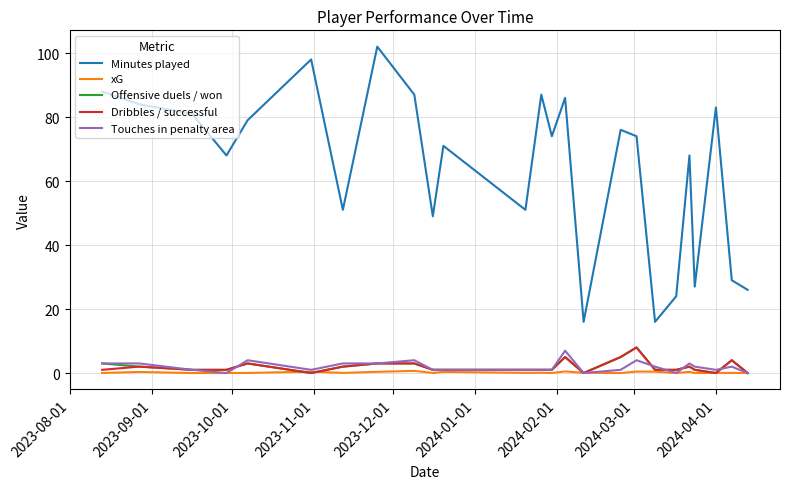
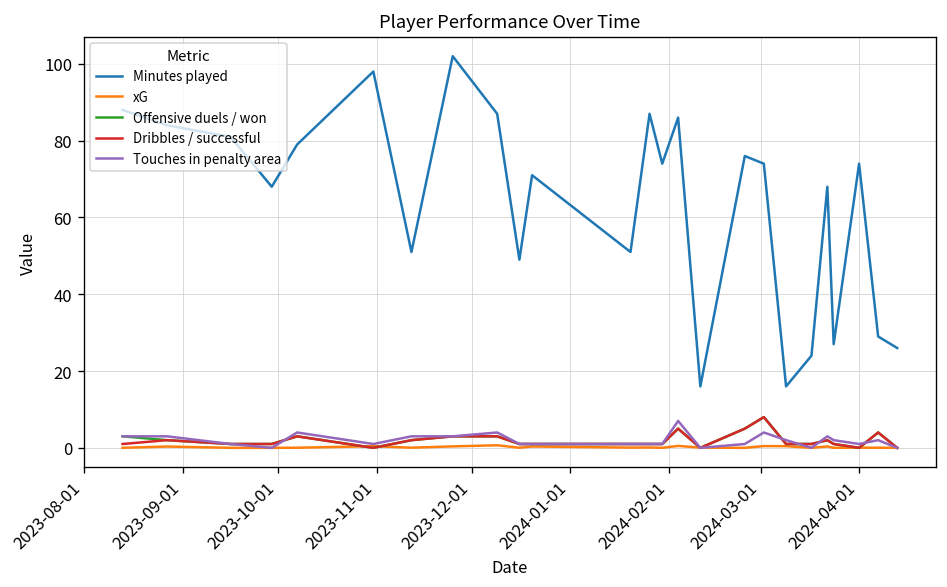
Minutes played, 2024-04-01: 83 -> 74
